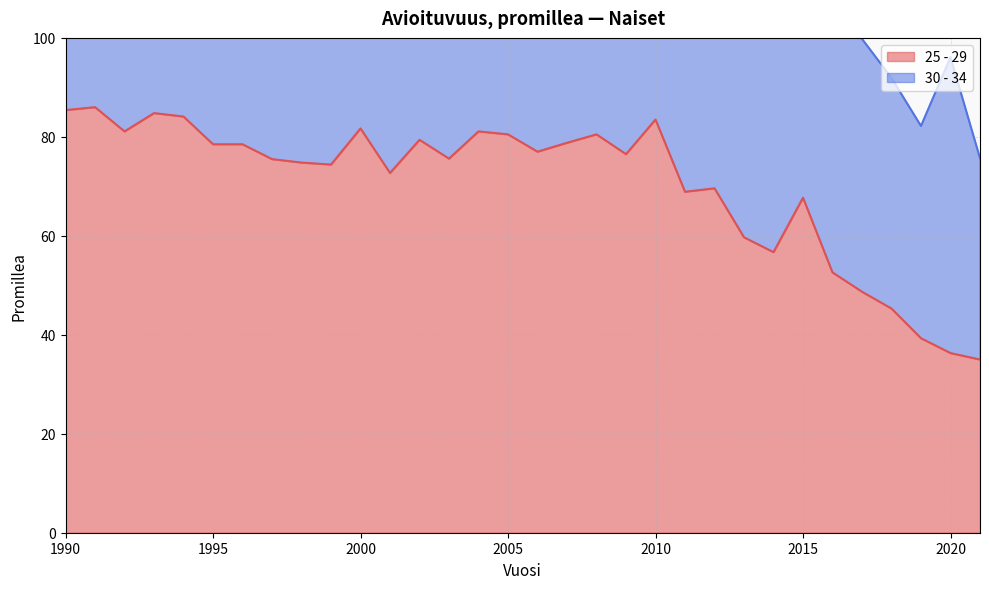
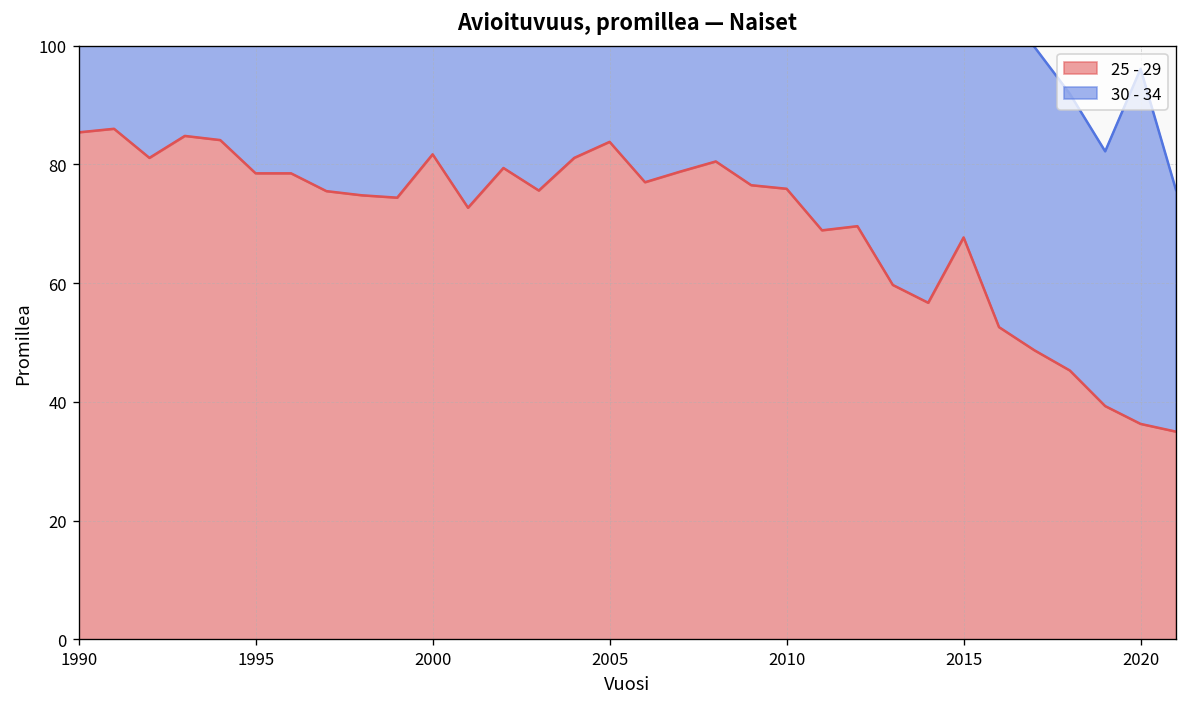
25 - 29, 2005: 81 -> 84
25 - 29, 2010: 84 -> 76
